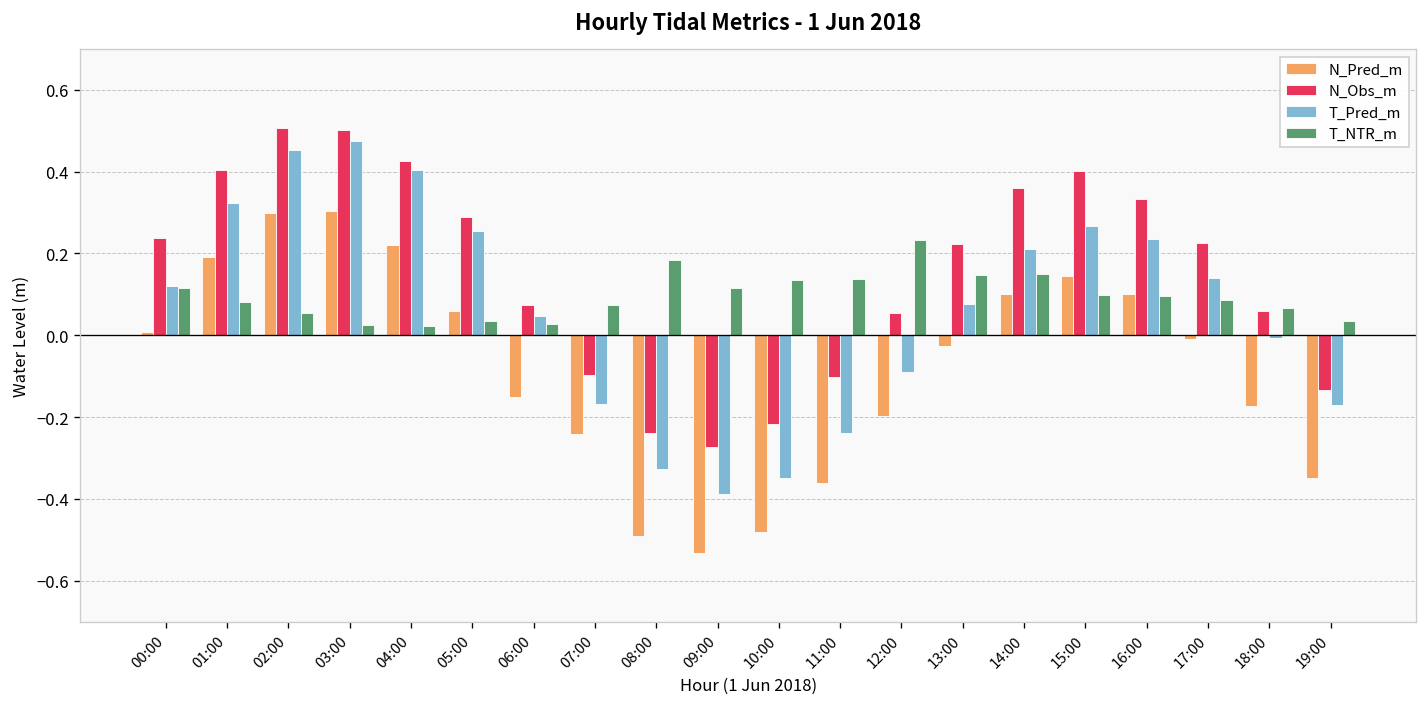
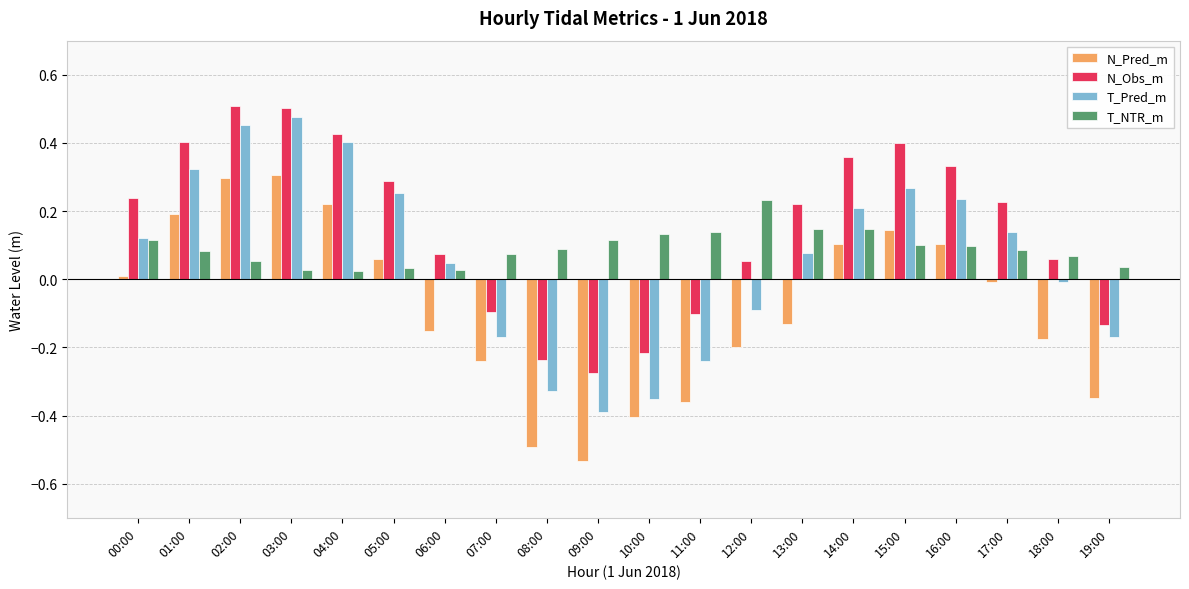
T_NTR_m, 08:00: 0.18 -> 0.09
N_Pred_m, 10:00: -0.48 -> -0.40
N_Pred_m, 13:00: -0.03 -> -0.13
